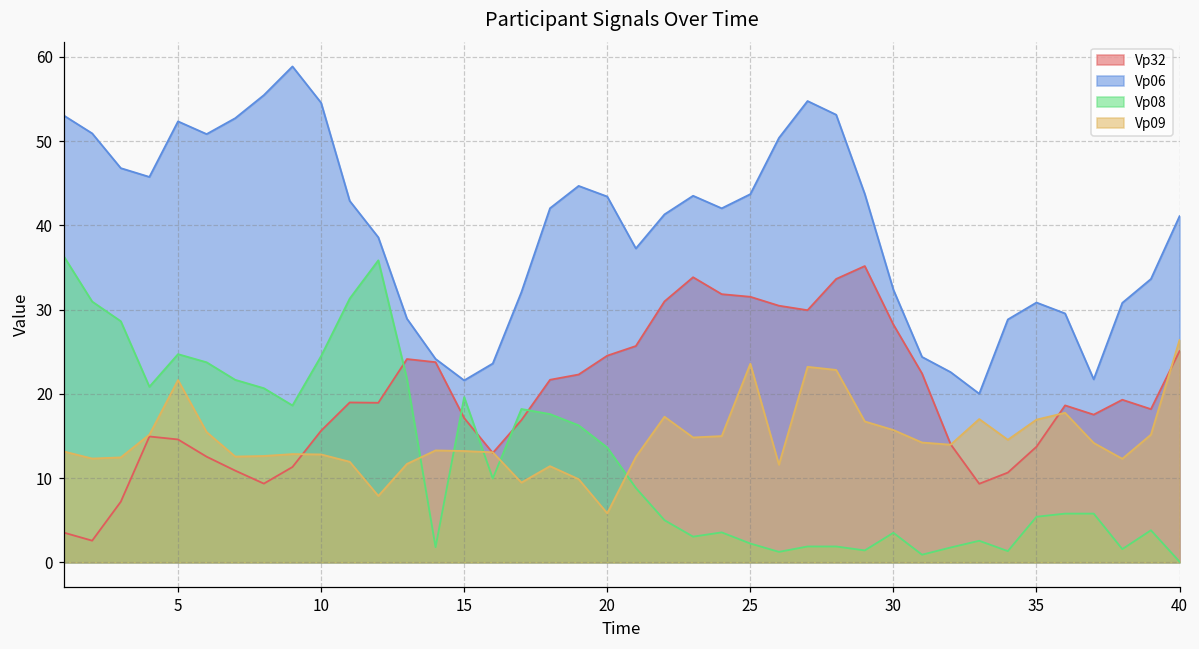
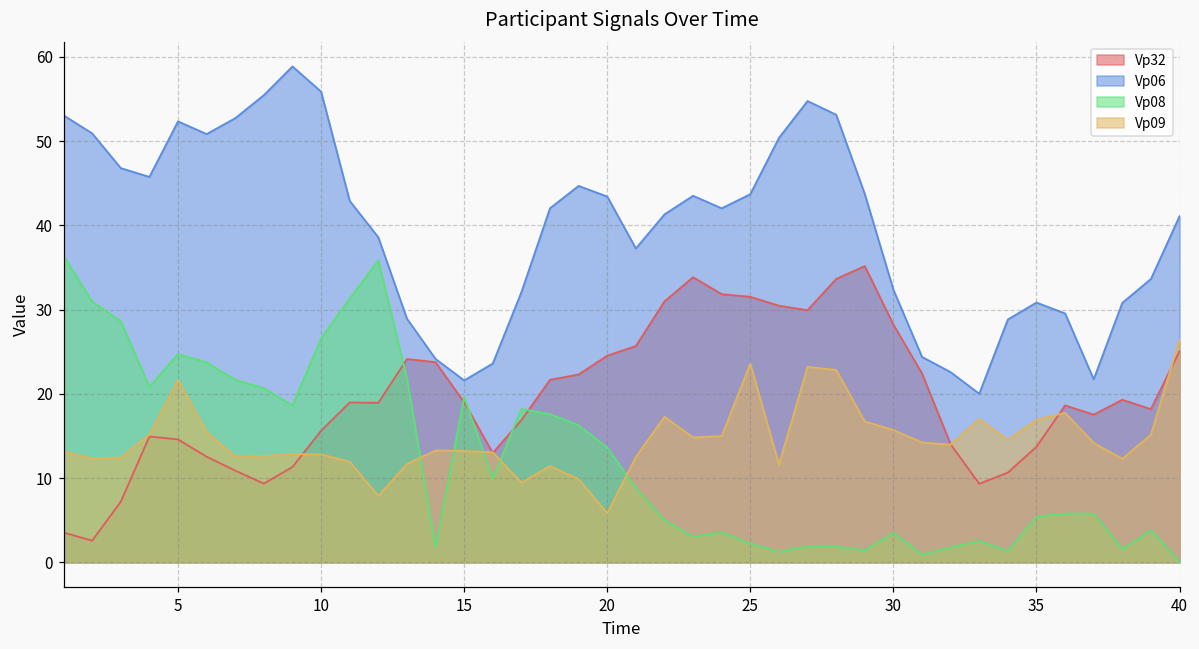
Vp06, 10: 55 -> 56
Vp08, 10: 24 -> 27
Vp32, 15: 17 -> 19
